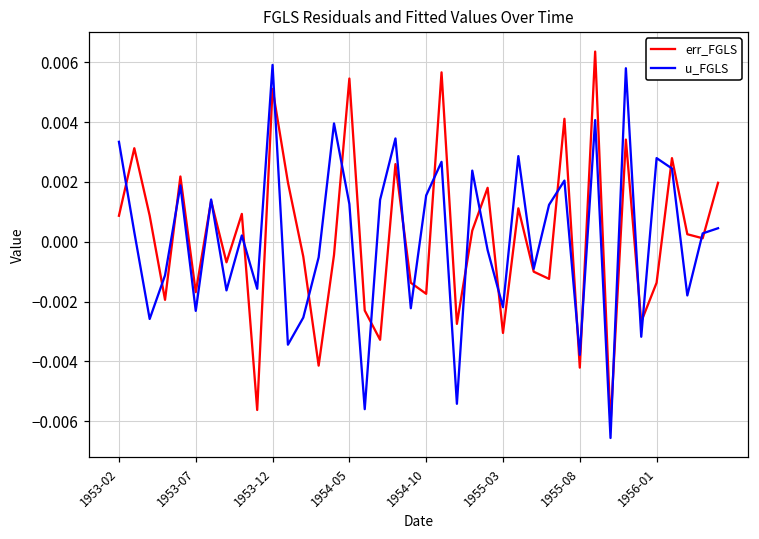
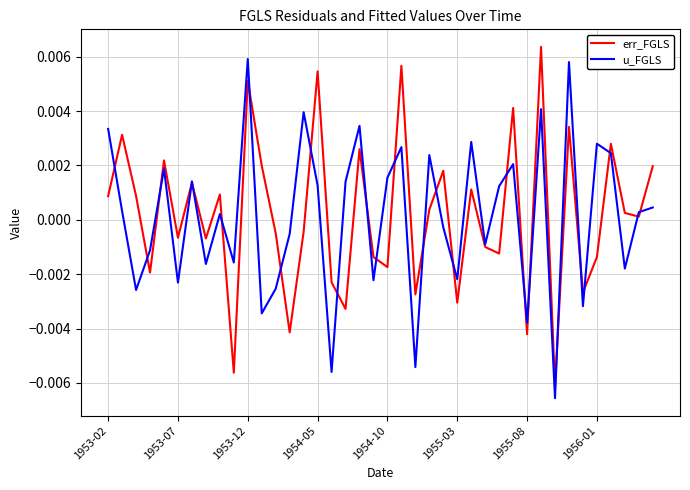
err_FGLS, 1953-07: -0.0017 -> -0.0007
